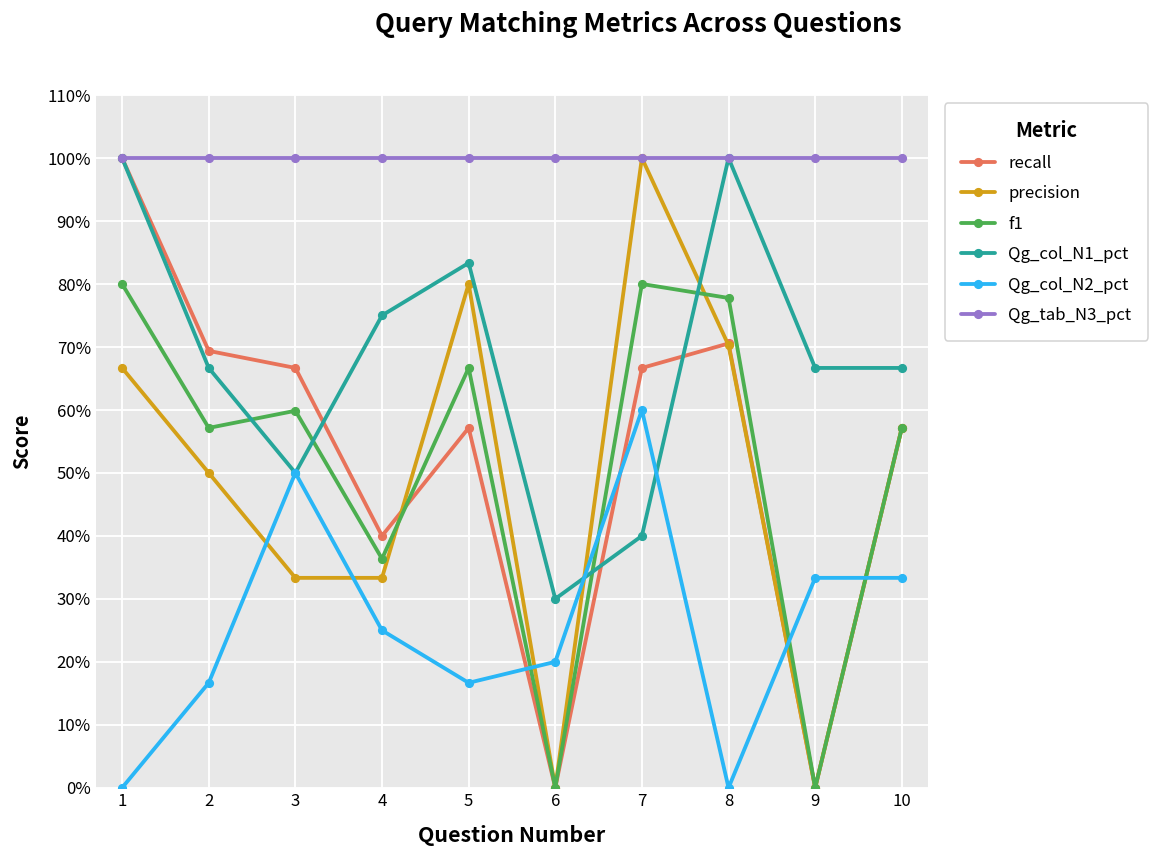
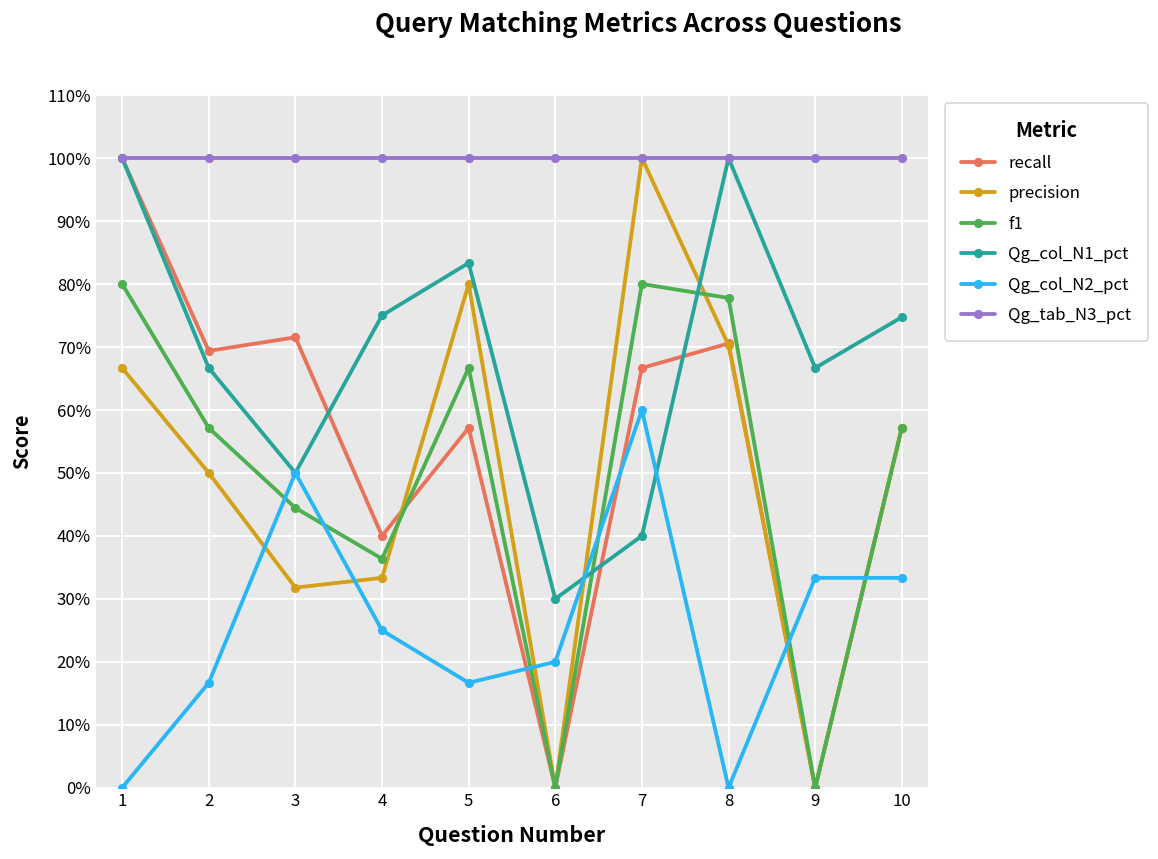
recall, 3: 67% -> 72%
precision, 3: 33% -> 32%
f1, 3: 60% -> 44%
Qg_col_N1_pct, 10: 67% -> 75%
